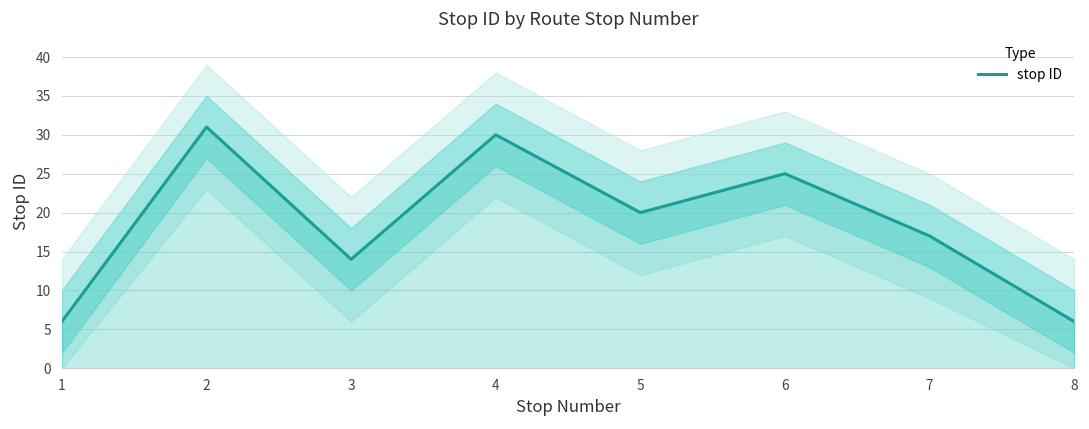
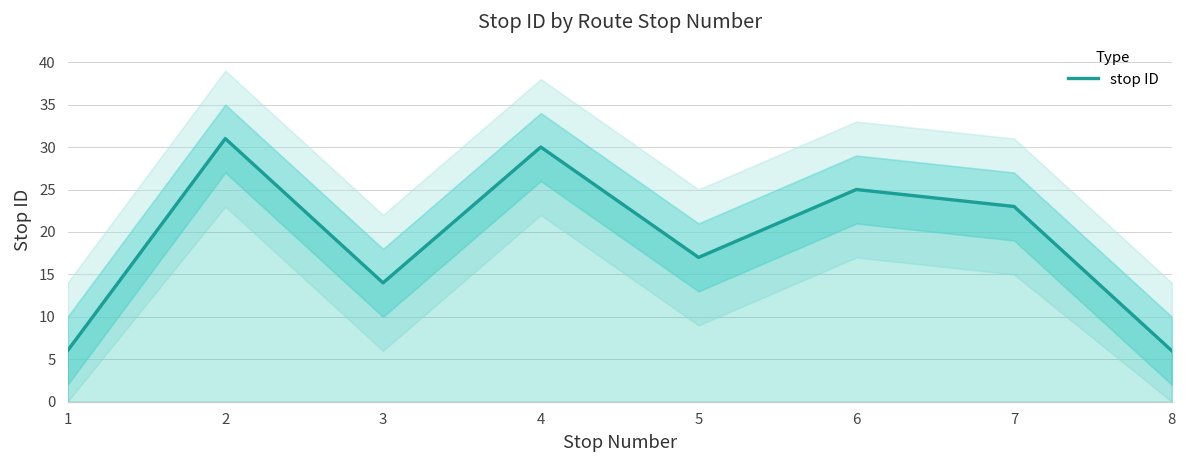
stop ID, 5: 20 -> 17
stop ID, 7: 17 -> 23
